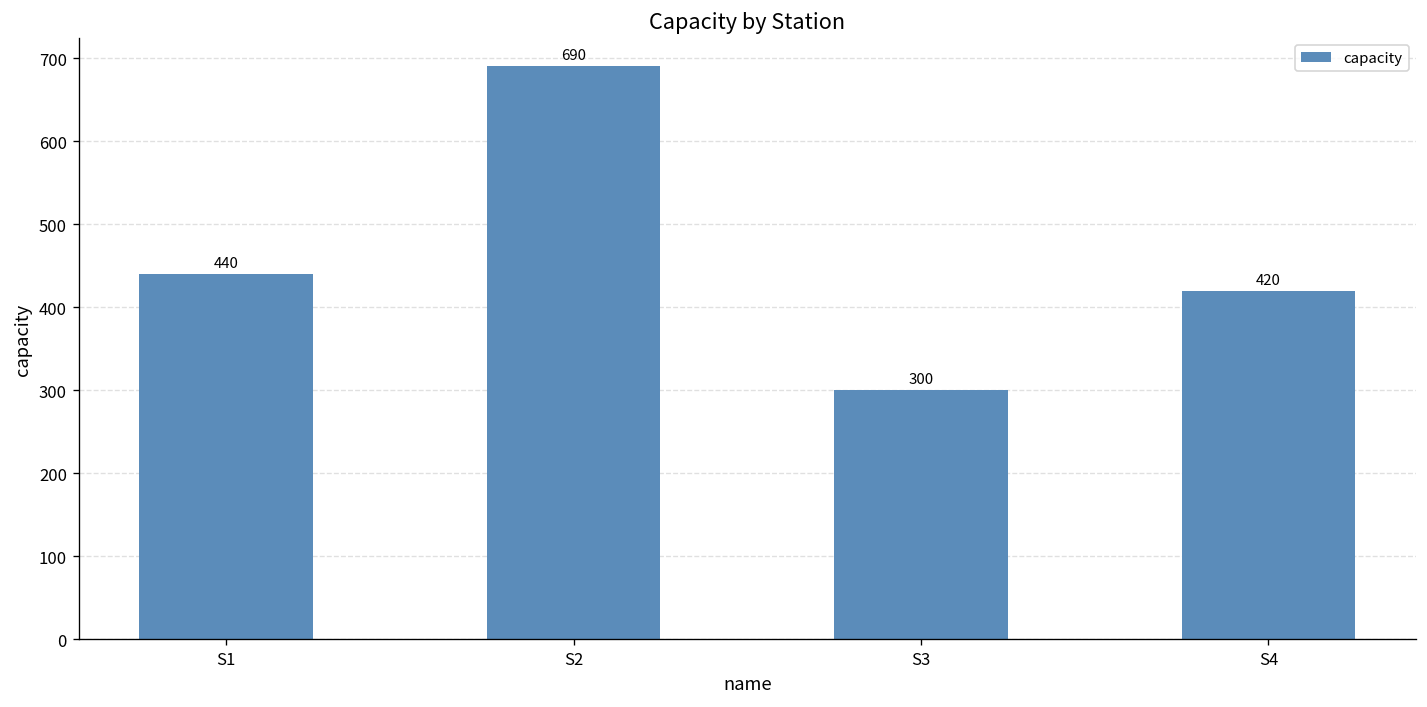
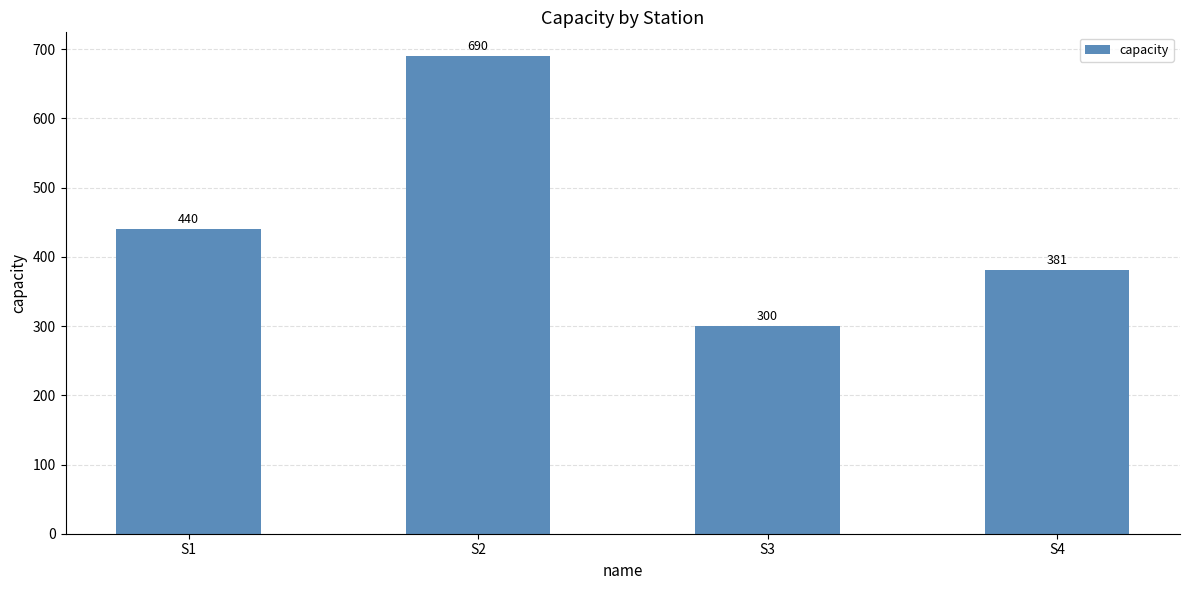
S4: 420 -> 381
